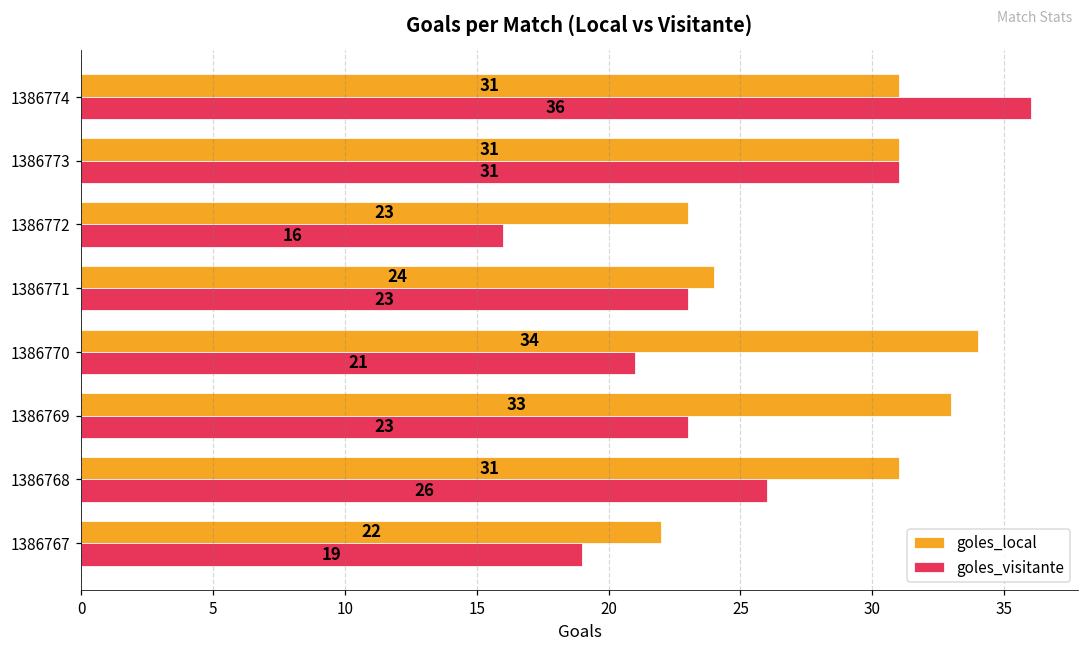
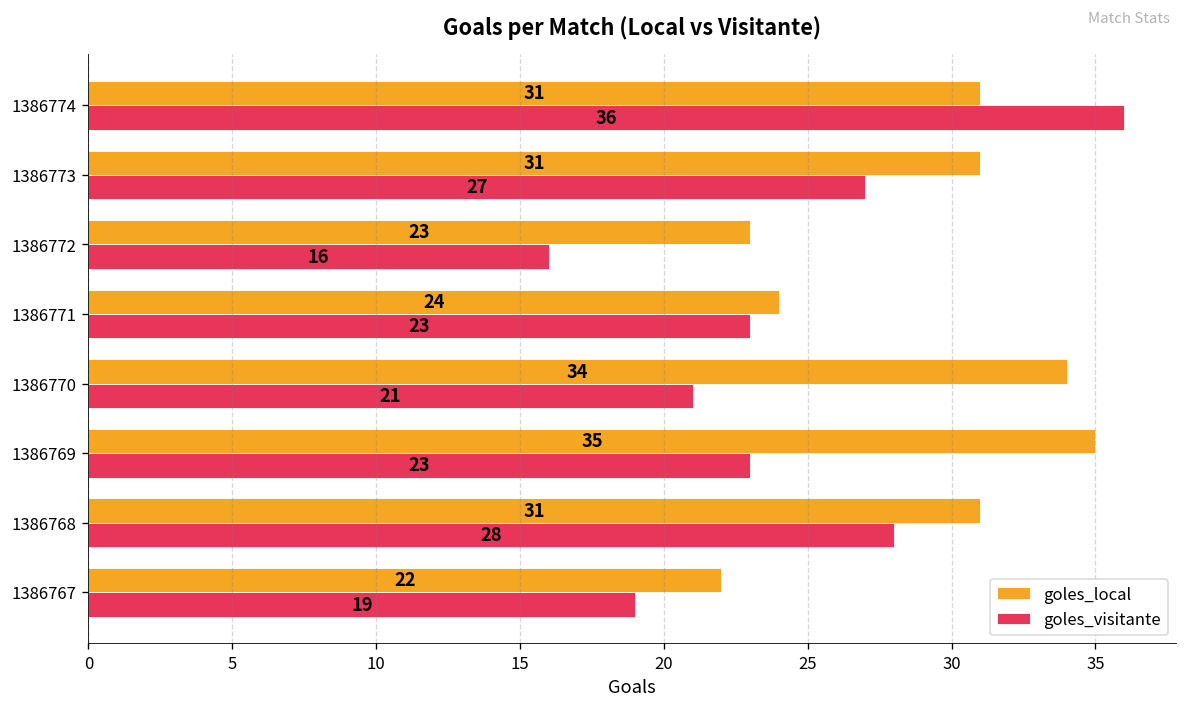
goles_visitante, 1386773: 31 -> 27
goles_local, 1386769: 33 -> 35
goles_visitante, 1386768: 26 -> 28
